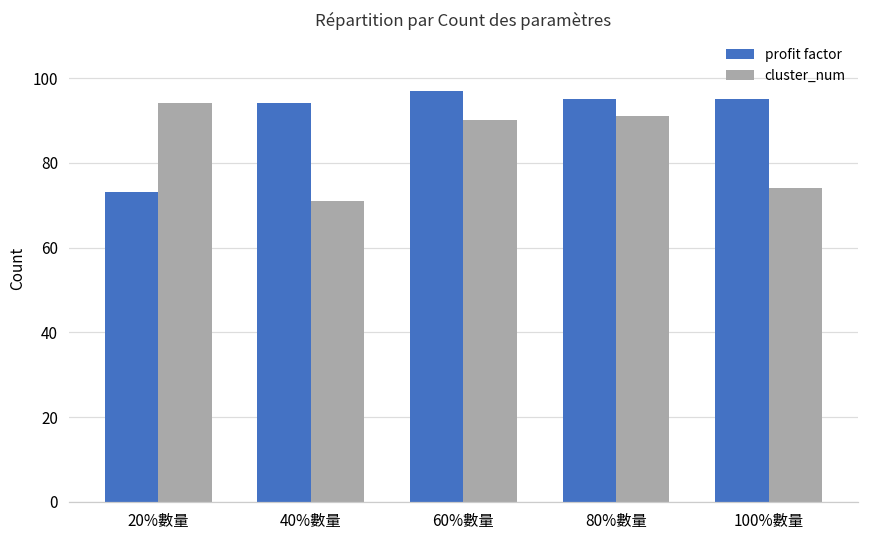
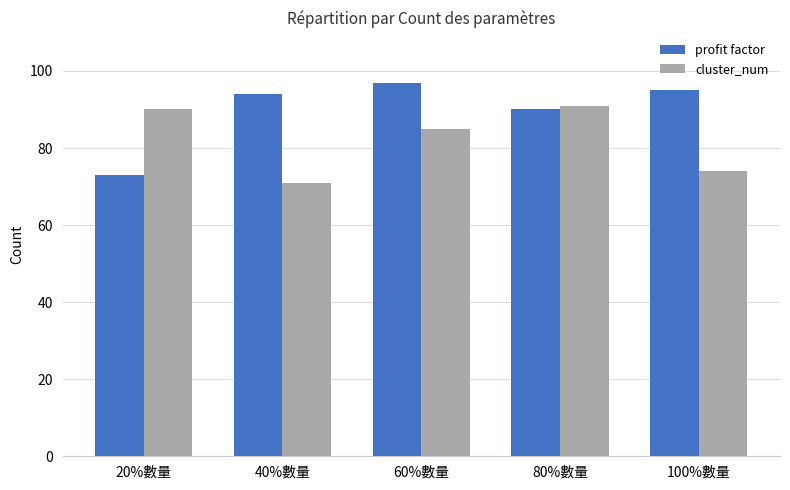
cluster_num, 20%數量: 94 -> 90
cluster_num, 60%數量: 90 -> 85
profit factor, 80%數量: 95 -> 90
